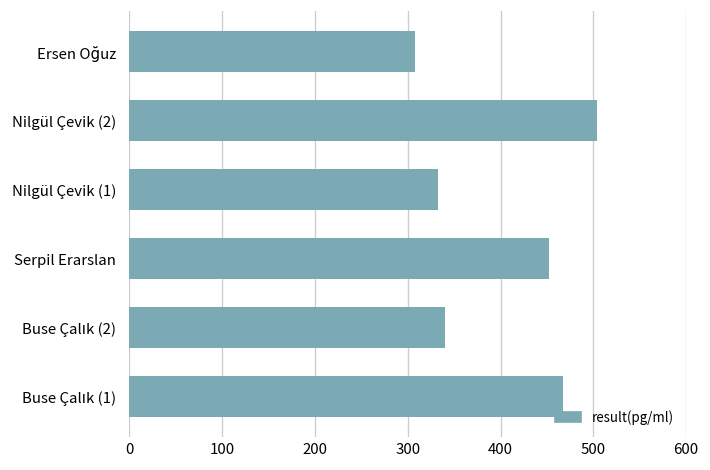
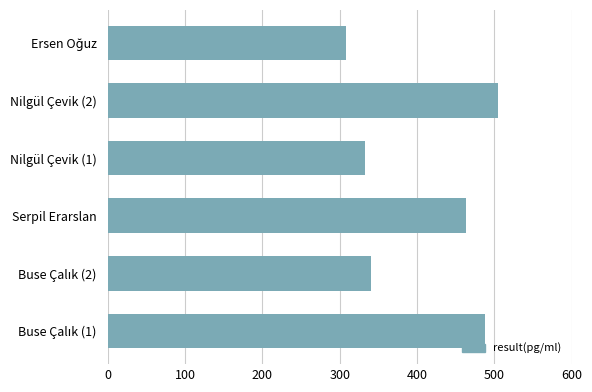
Serpil Erarslan: 450 -> 460
Buse Çalık (1): 470 -> 490
